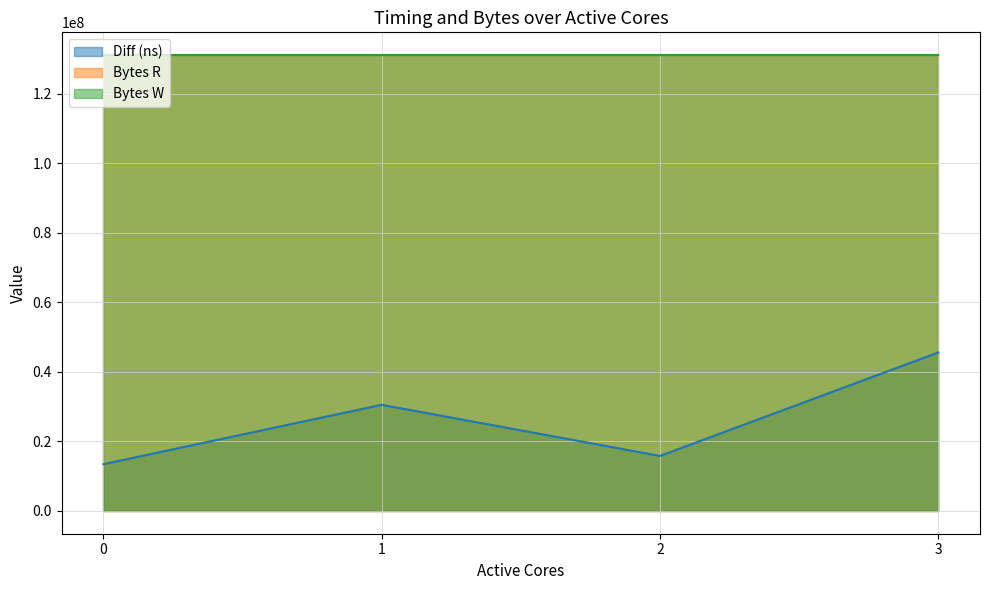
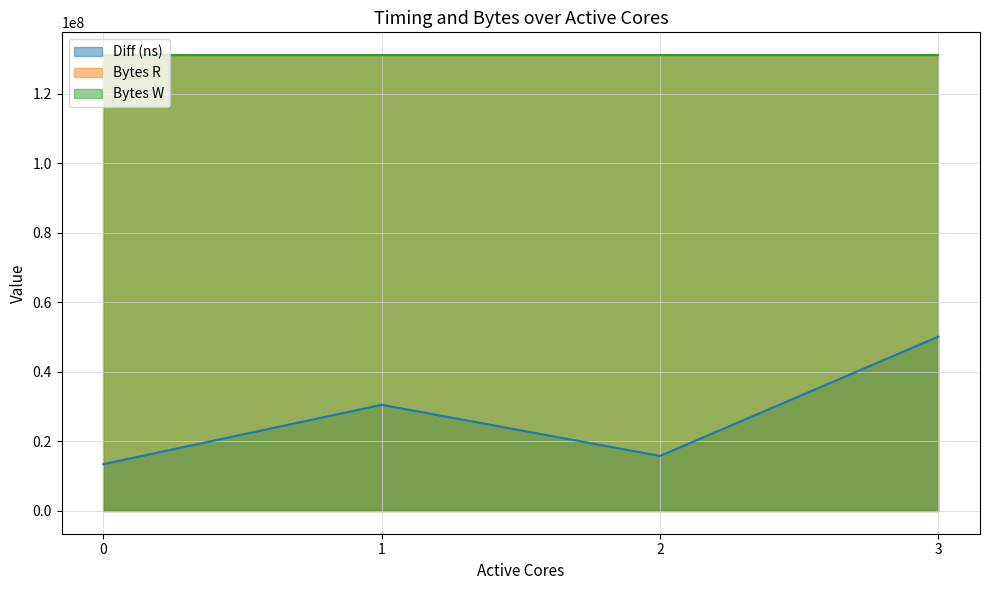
Diff (ns), 3: 46000000 -> 50000000
